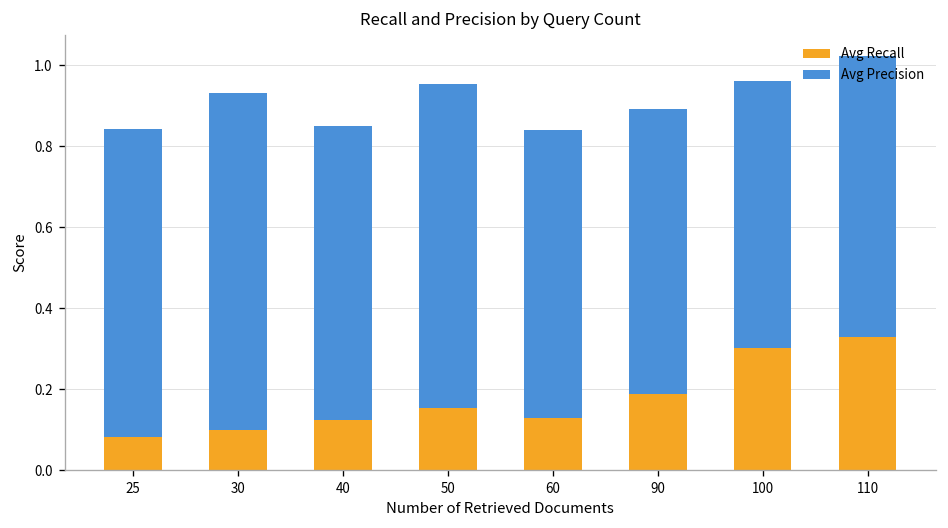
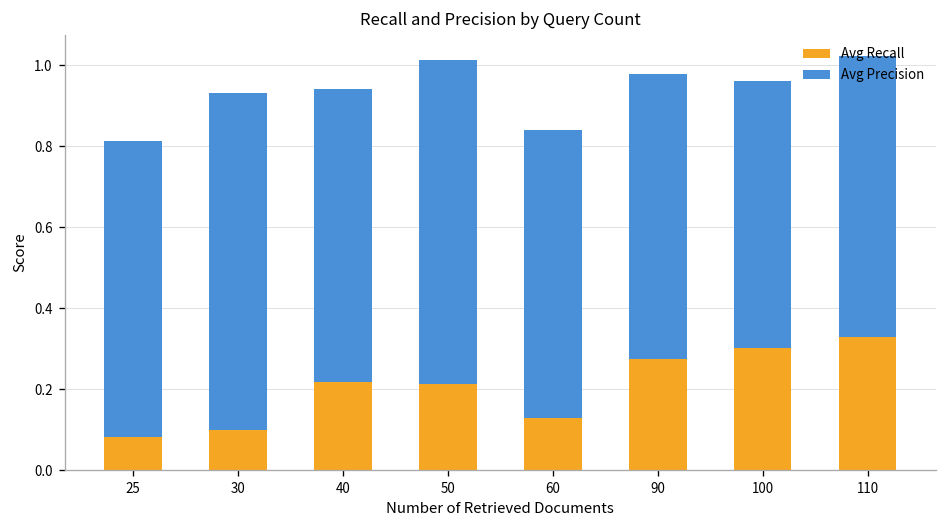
Avg Precision, 25: 0.76 -> 0.73
Avg Recall, 40: 0.12 -> 0.22
Avg Recall, 50: 0.15 -> 0.21
Avg Recall, 90: 0.19 -> 0.27
